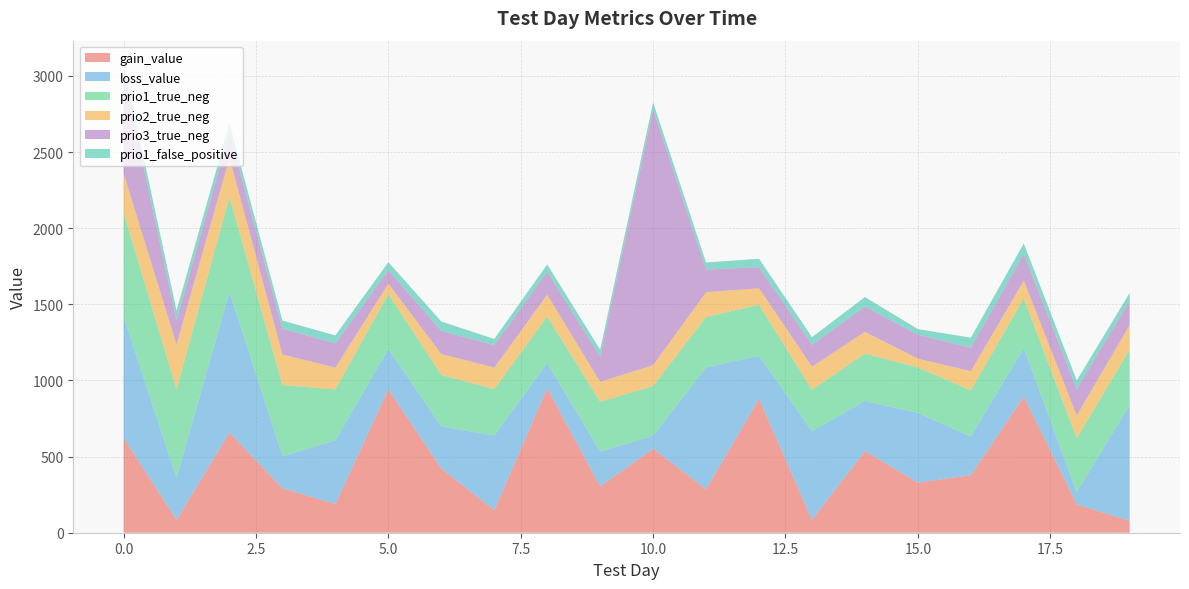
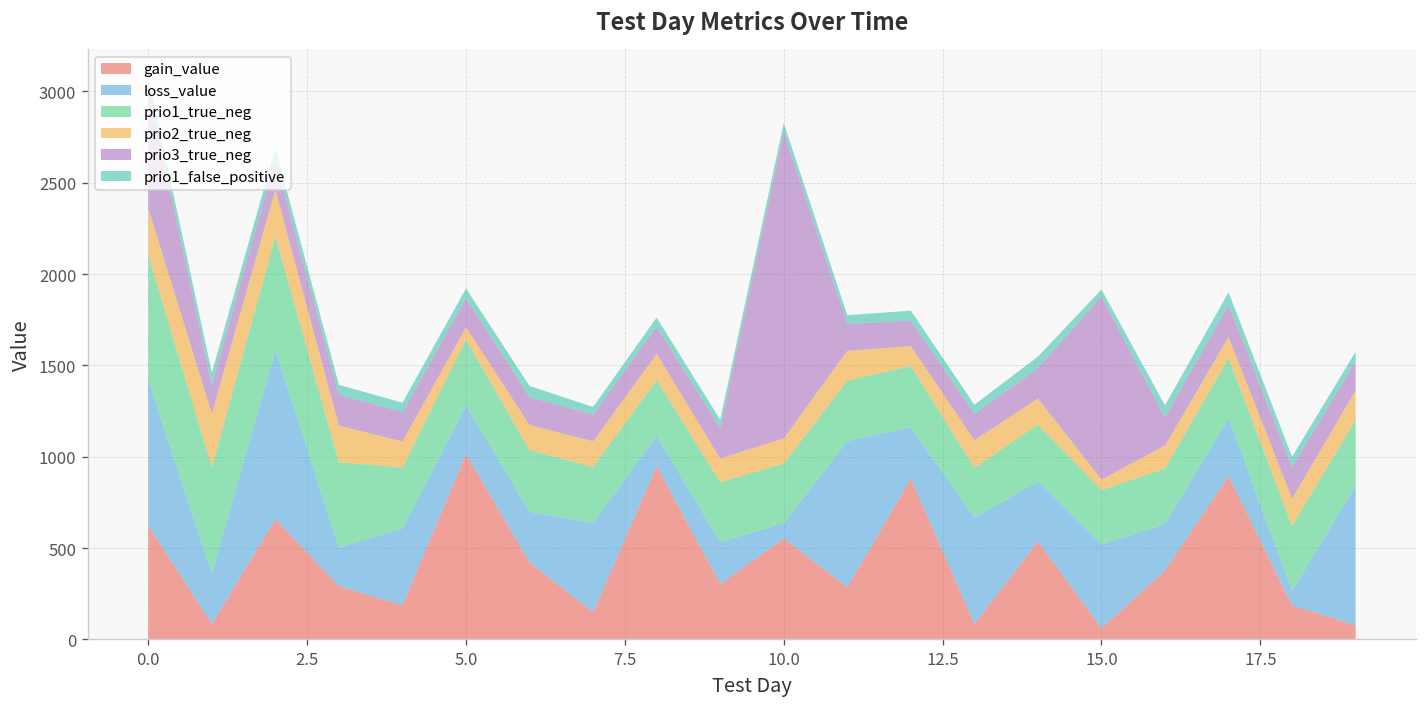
gain_value, 5.0: 940 -> 1010
prio3_true_neg, 5.0: 90 -> 160
gain_value, 15.0: 330 -> 60
prio3_true_neg, 15.0: 160 -> 1000
